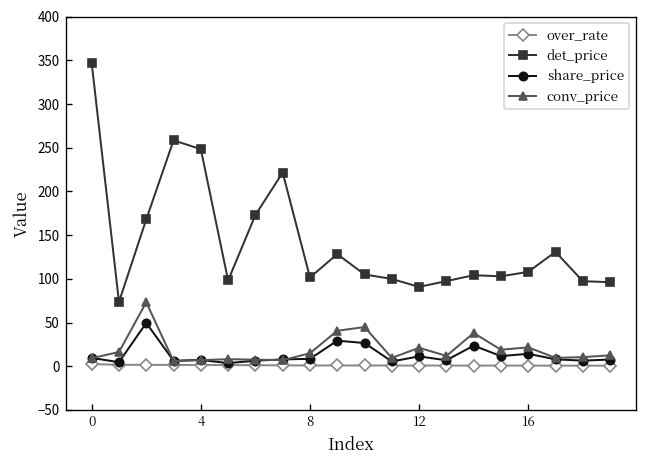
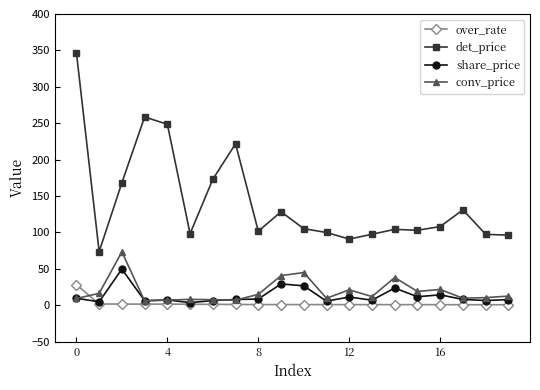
over_rate, 0: 0 -> 30
